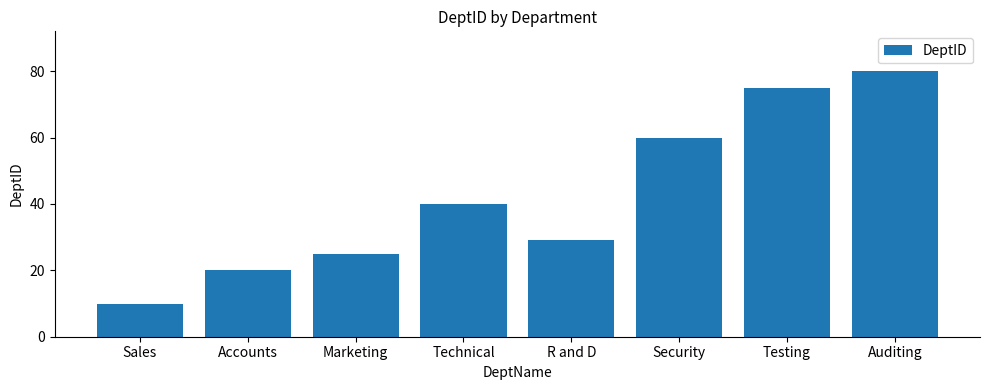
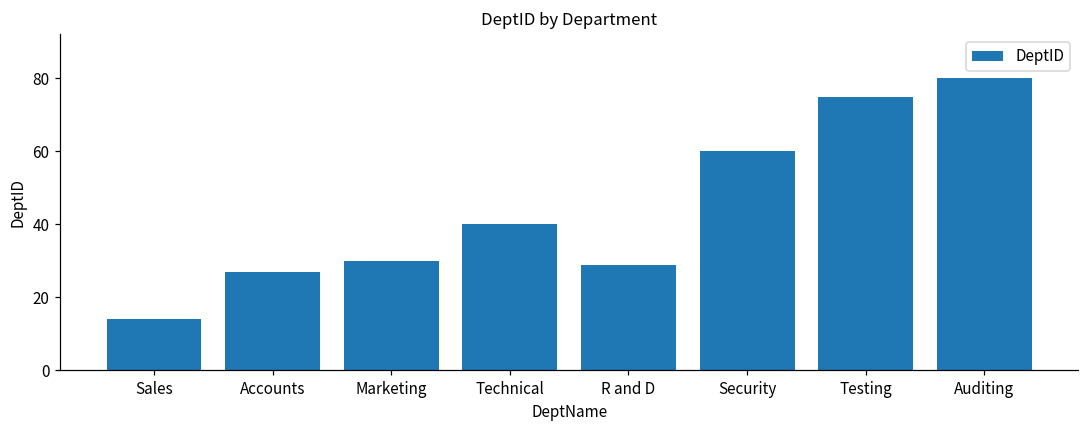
Sales: 10 -> 14
Accounts: 20 -> 27
Marketing: 25 -> 30
